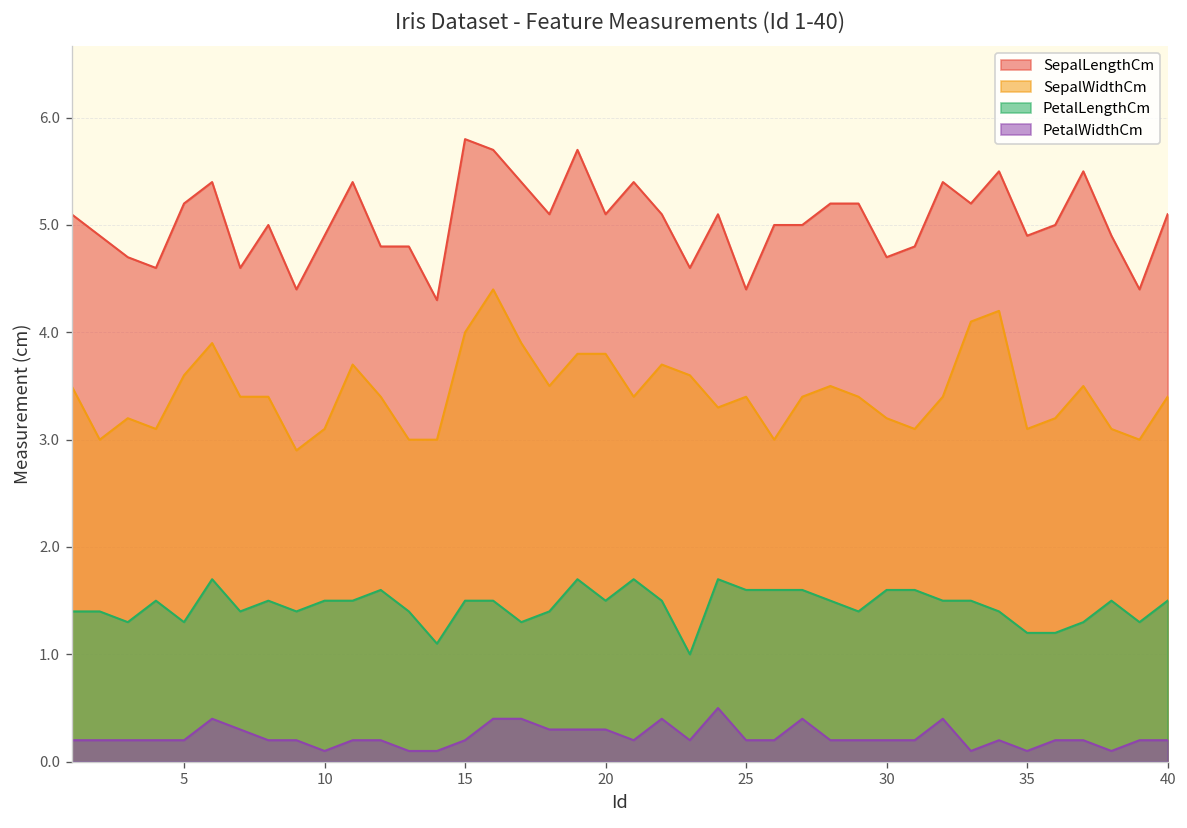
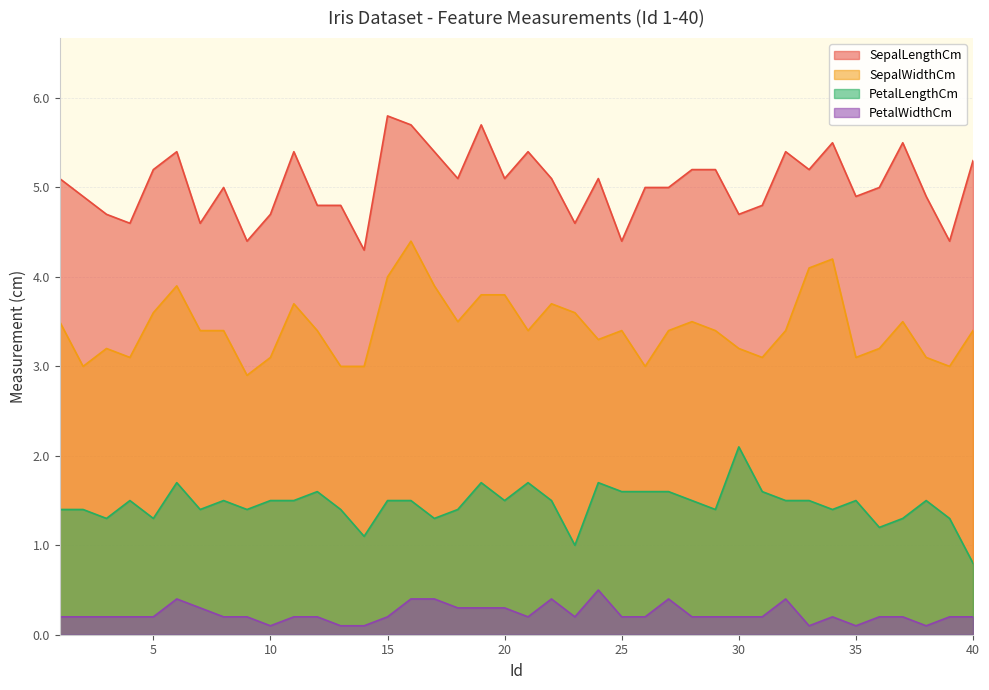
SepalLengthCm, 10: 4.9 -> 4.7
PetalLengthCm, 30: 1.6 -> 2.1
PetalLengthCm, 35: 1.2 -> 1.5
SepalLengthCm, 40: 5.1 -> 5.3
PetalLengthCm, 40: 1.5 -> 0.8
